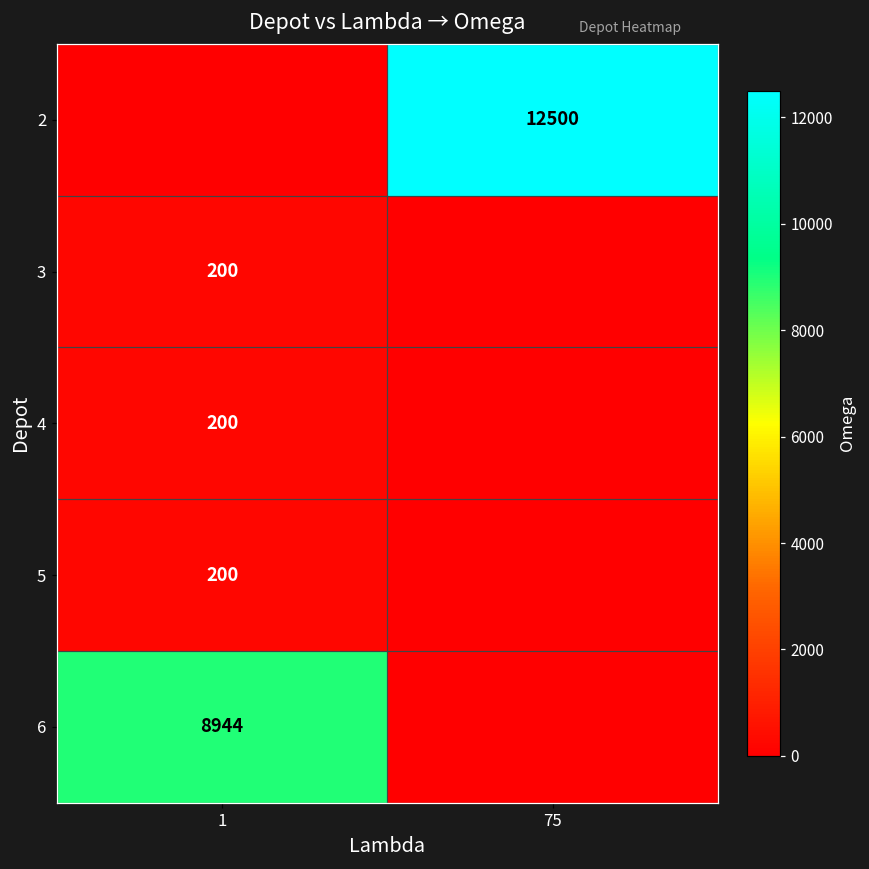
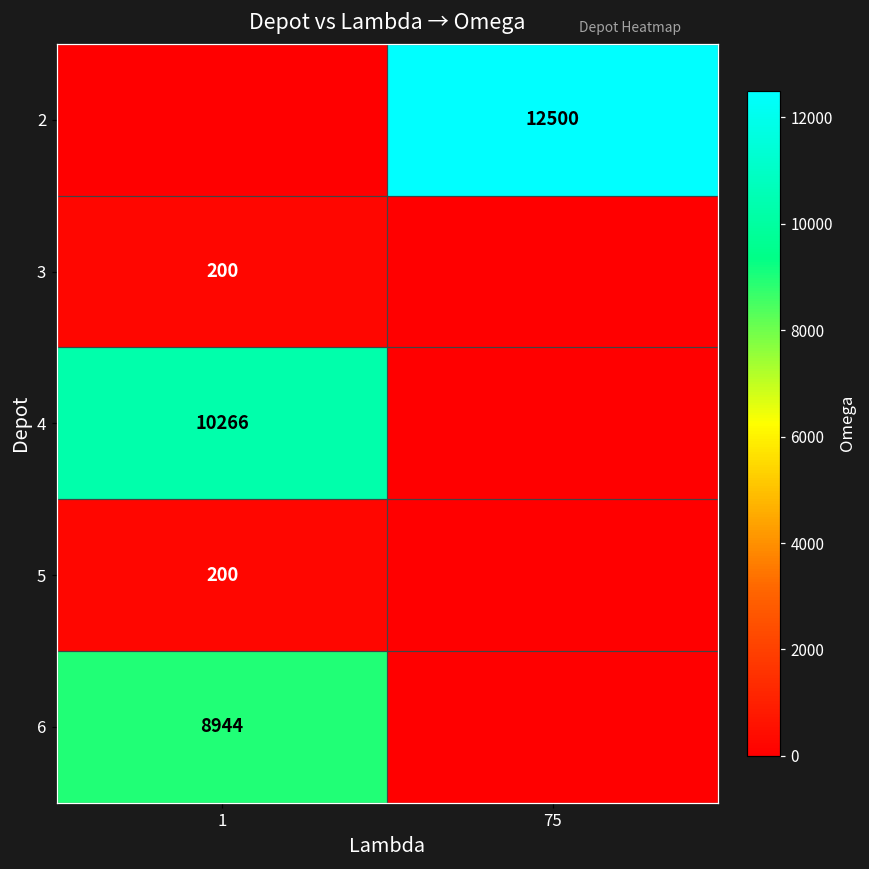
4, 1: 200 -> 10266
